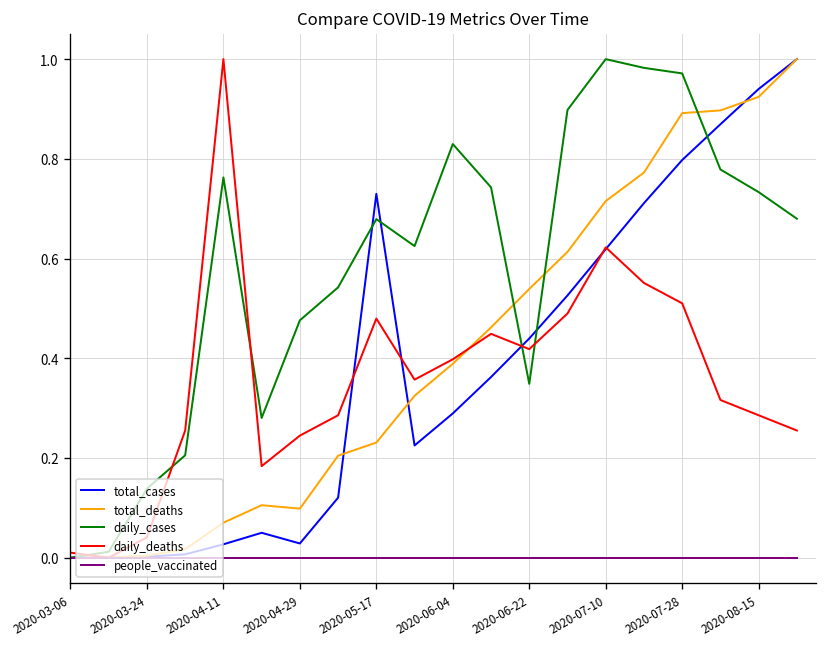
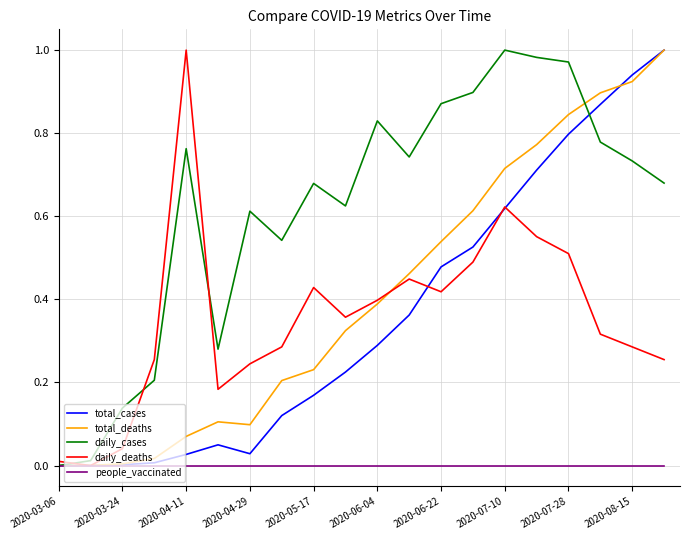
daily_cases, 2020-04-29: 0.48 -> 0.61
total_cases, 2020-05-17: 0.73 -> 0.17
daily_deaths, 2020-05-17: 0.48 -> 0.43
total_cases, 2020-06-22: 0.44 -> 0.48
daily_cases, 2020-06-22: 0.35 -> 0.87
total_deaths, 2020-07-28: 0.89 -> 0.84
